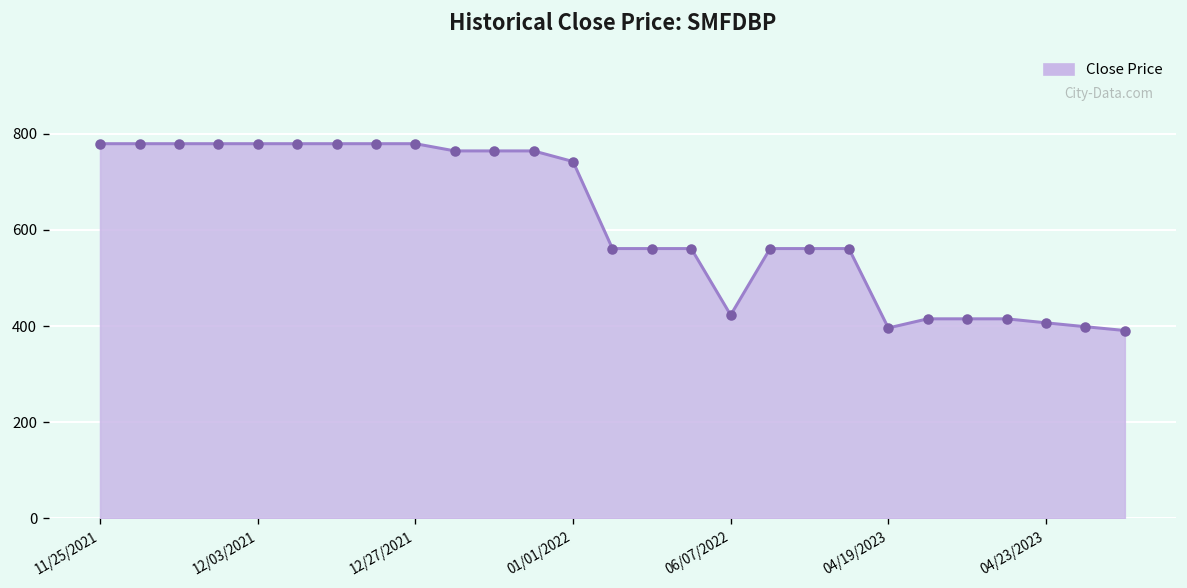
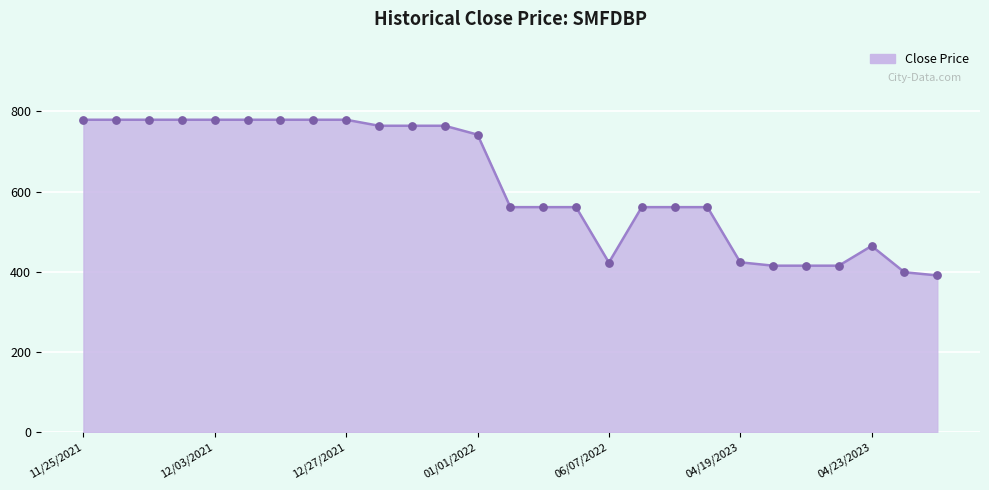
04/19/2023: 400 -> 420
04/23/2023: 410 -> 460
